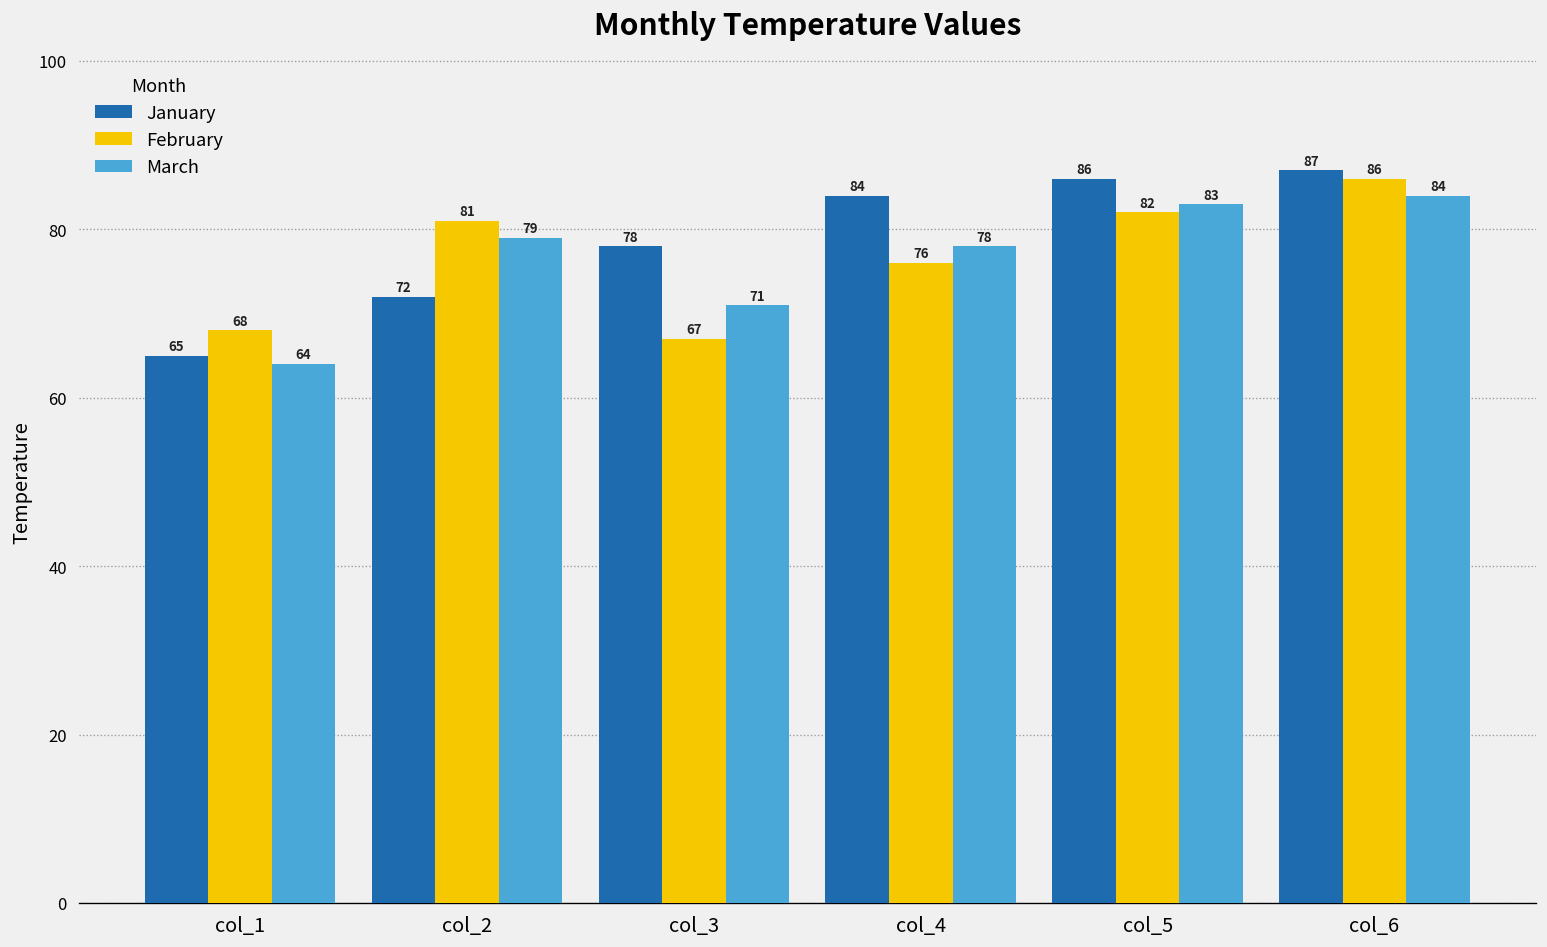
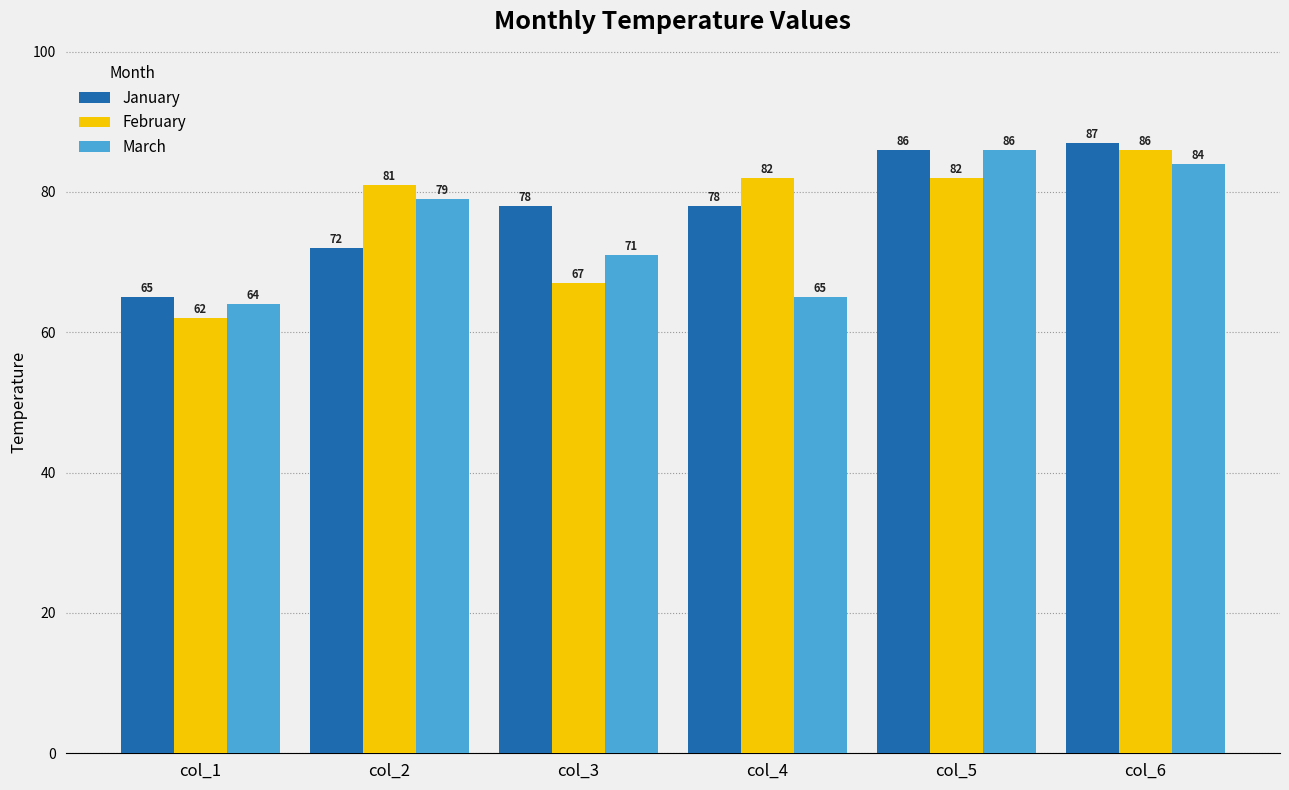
February, col_1: 68 -> 62
January, col_4: 84 -> 78
February, col_4: 76 -> 82
March, col_4: 78 -> 65
March, col_5: 83 -> 86
